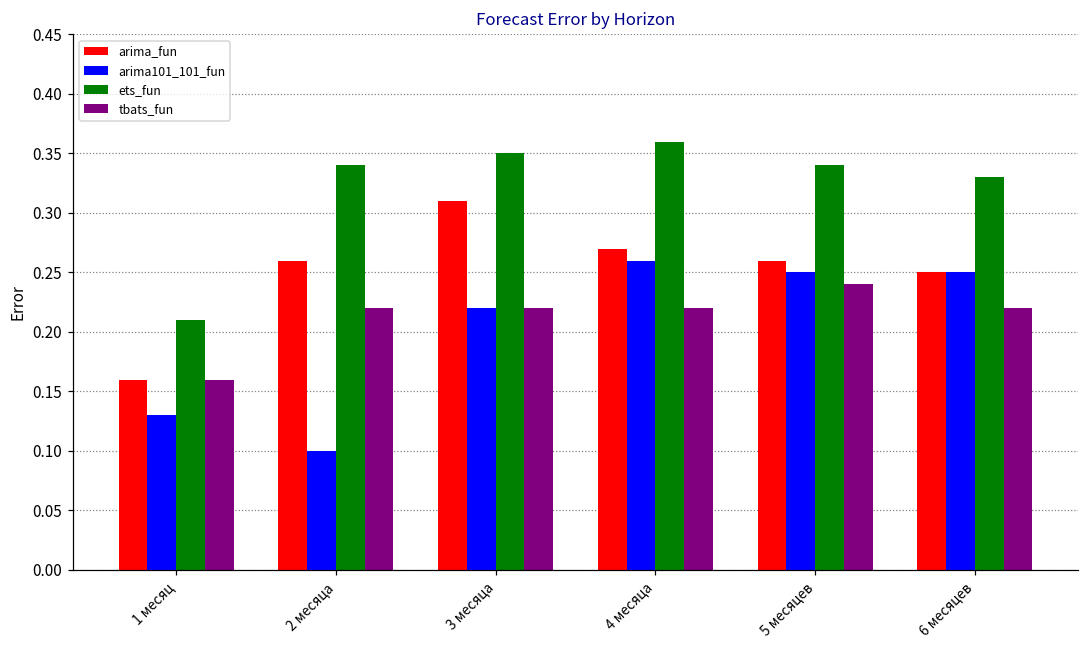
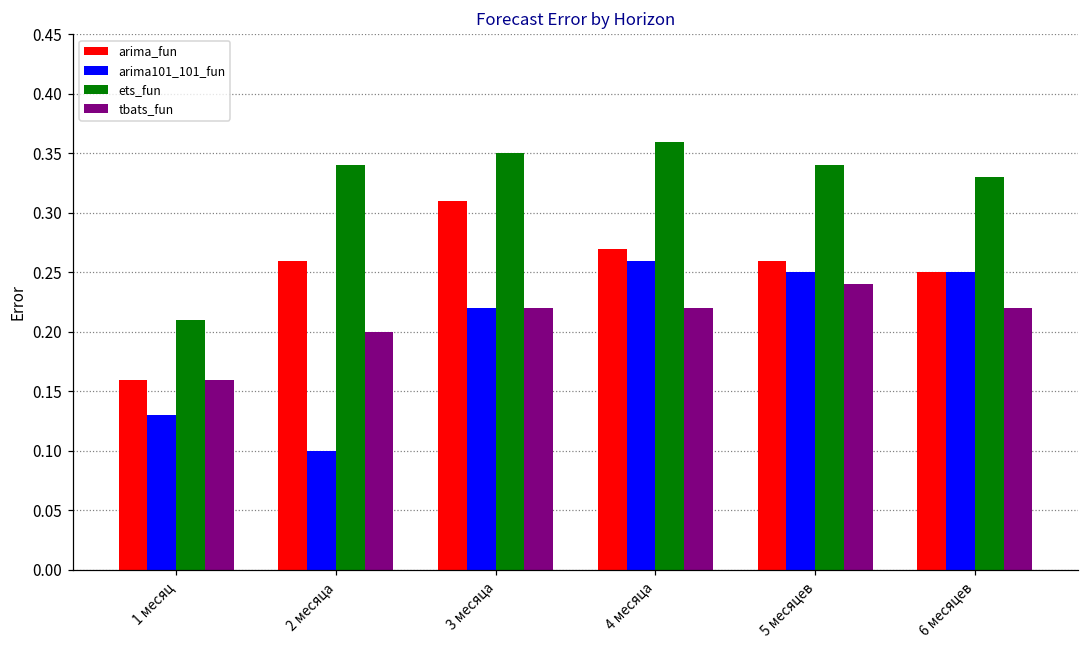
tbats_fun, 2 месяца: 0.22 -> 0.20
